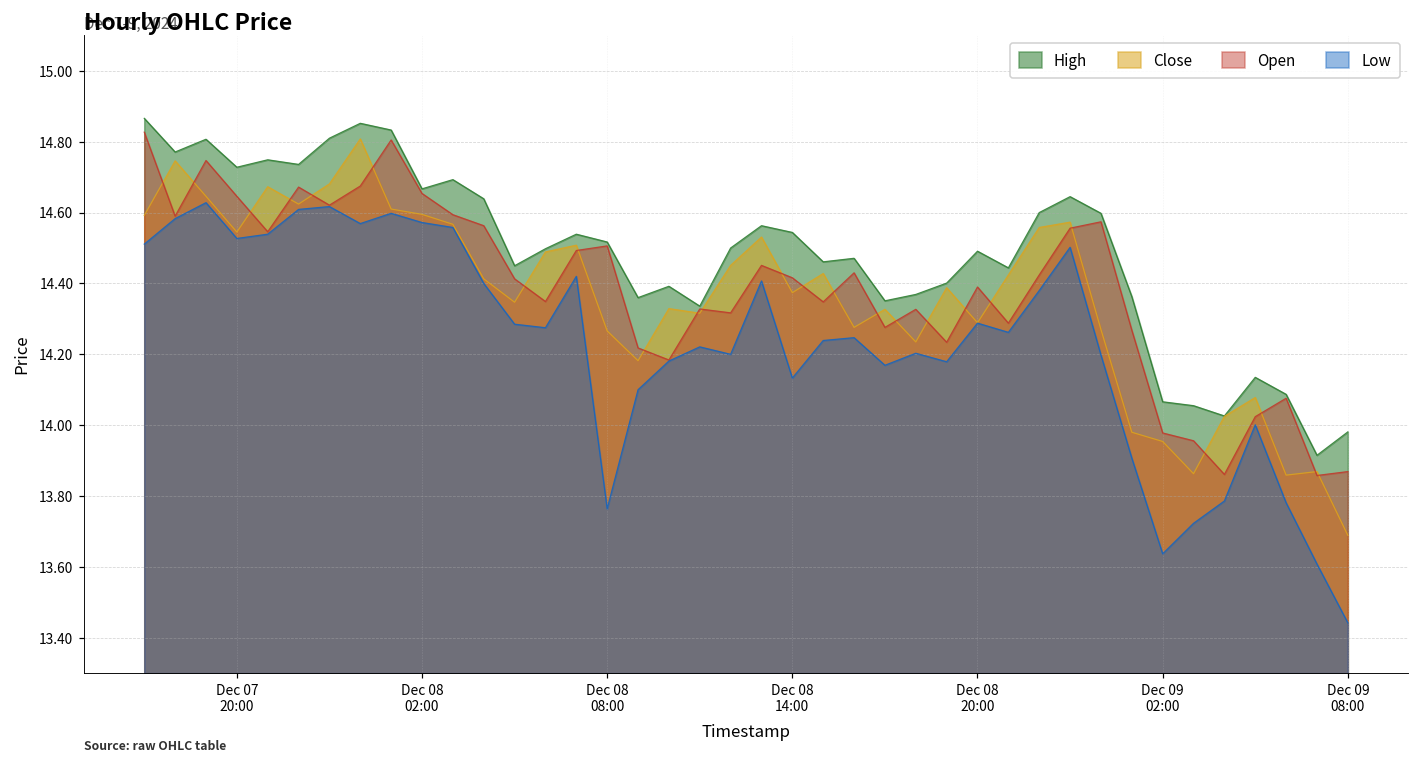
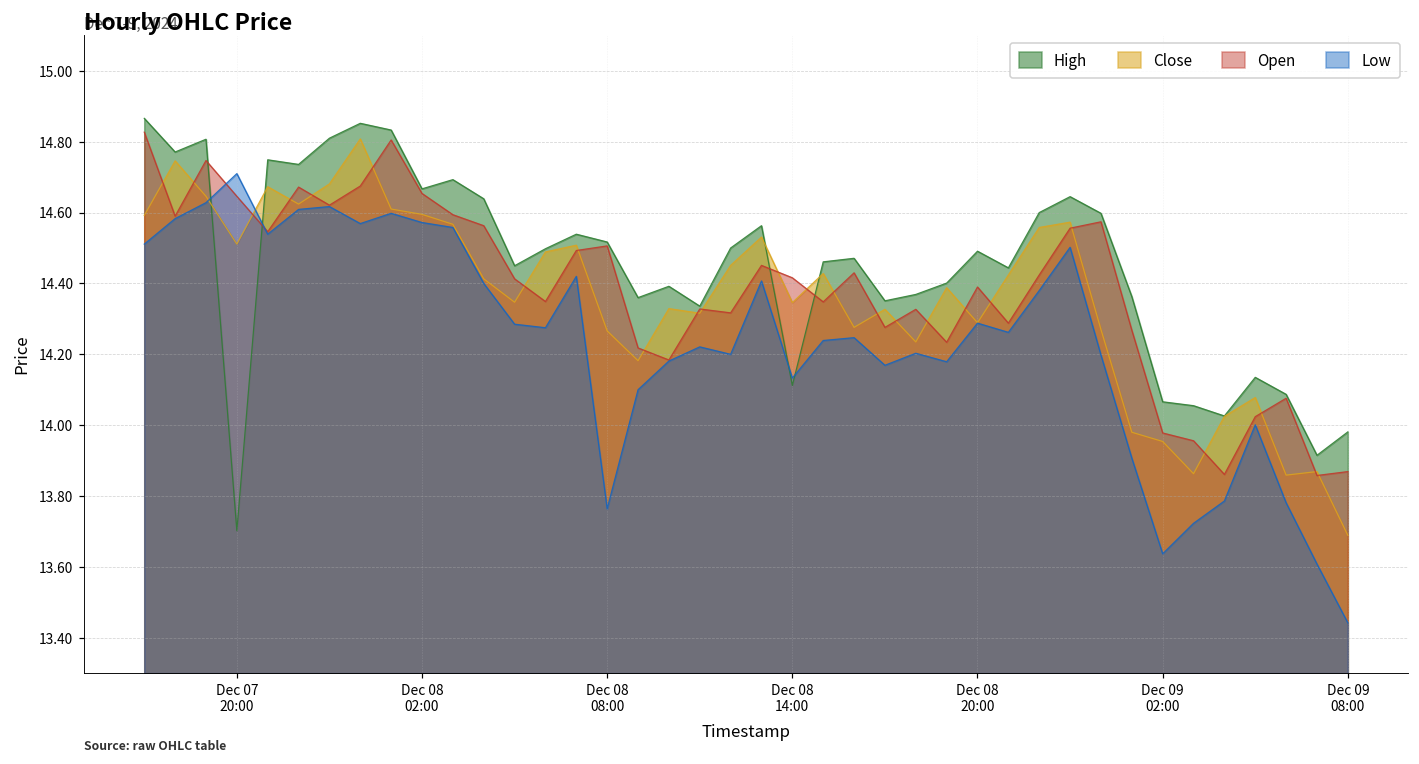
High, Dec 07 20:00: 14.73 -> 13.70
Close, Dec 07 20:00: 14.55 -> 14.51
Low, Dec 07 20:00: 14.53 -> 14.71
High, Dec 08 14:00: 14.54 -> 14.11
Close, Dec 08 14:00: 14.37 -> 14.35
